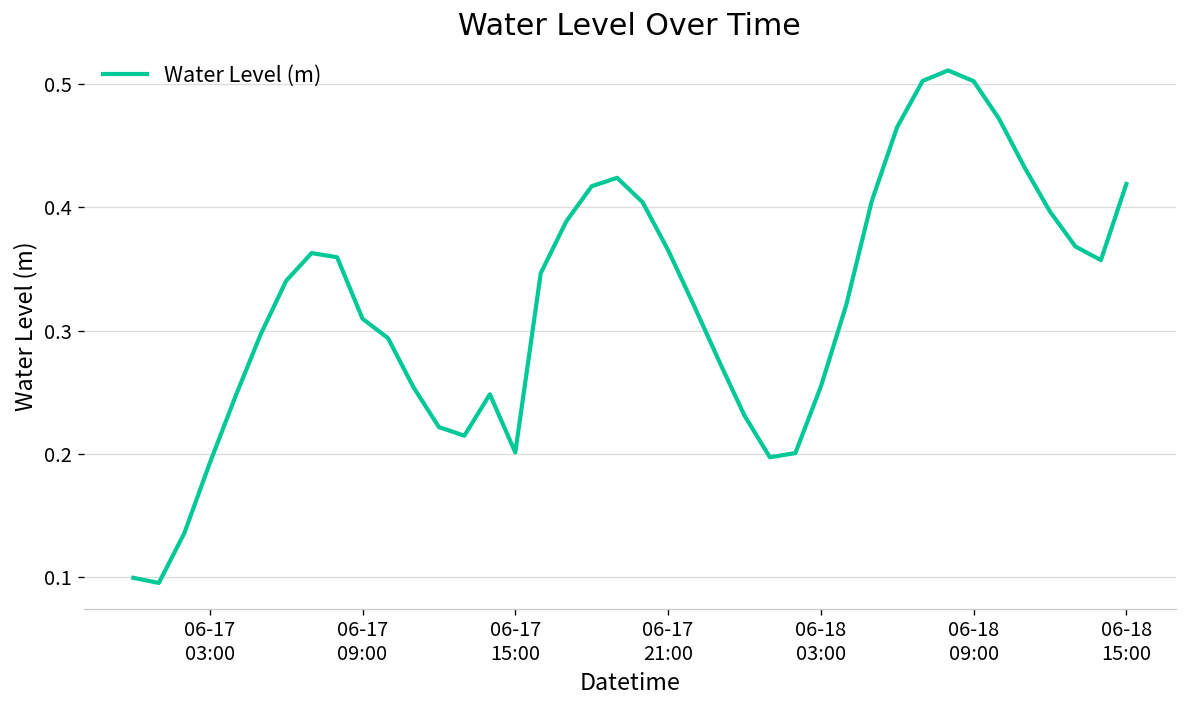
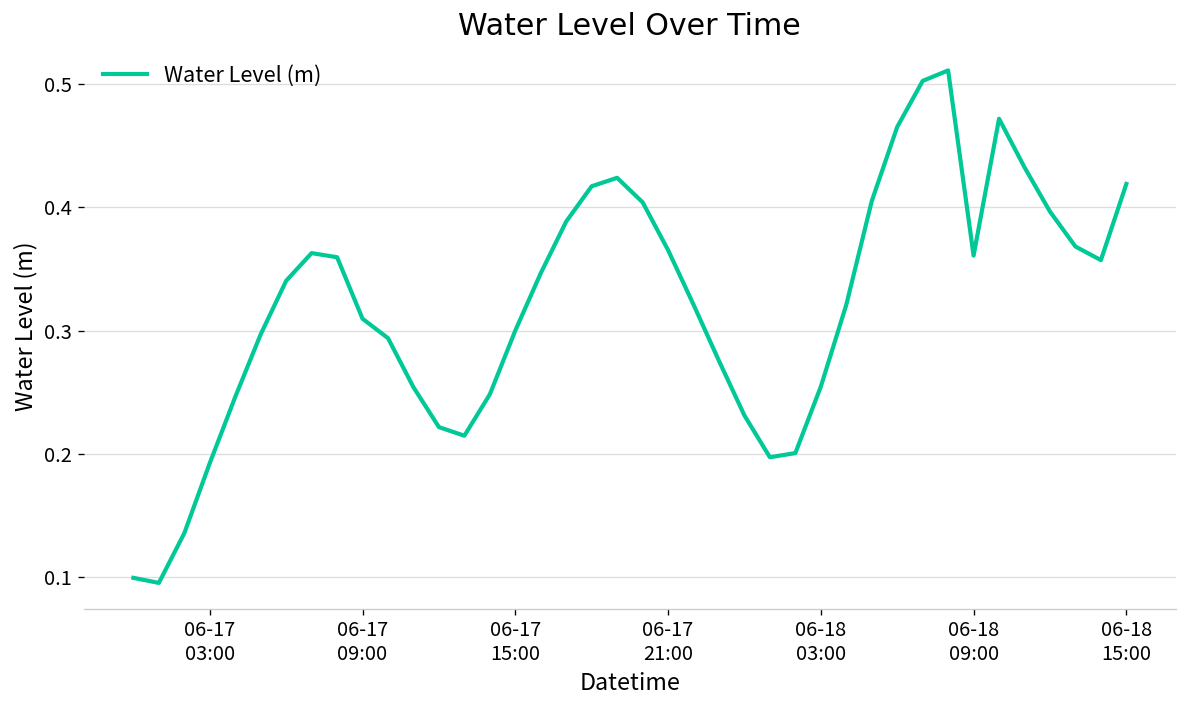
06-17 15:00: 0.201 -> 0.300
06-18 09:00: 0.502 -> 0.361
